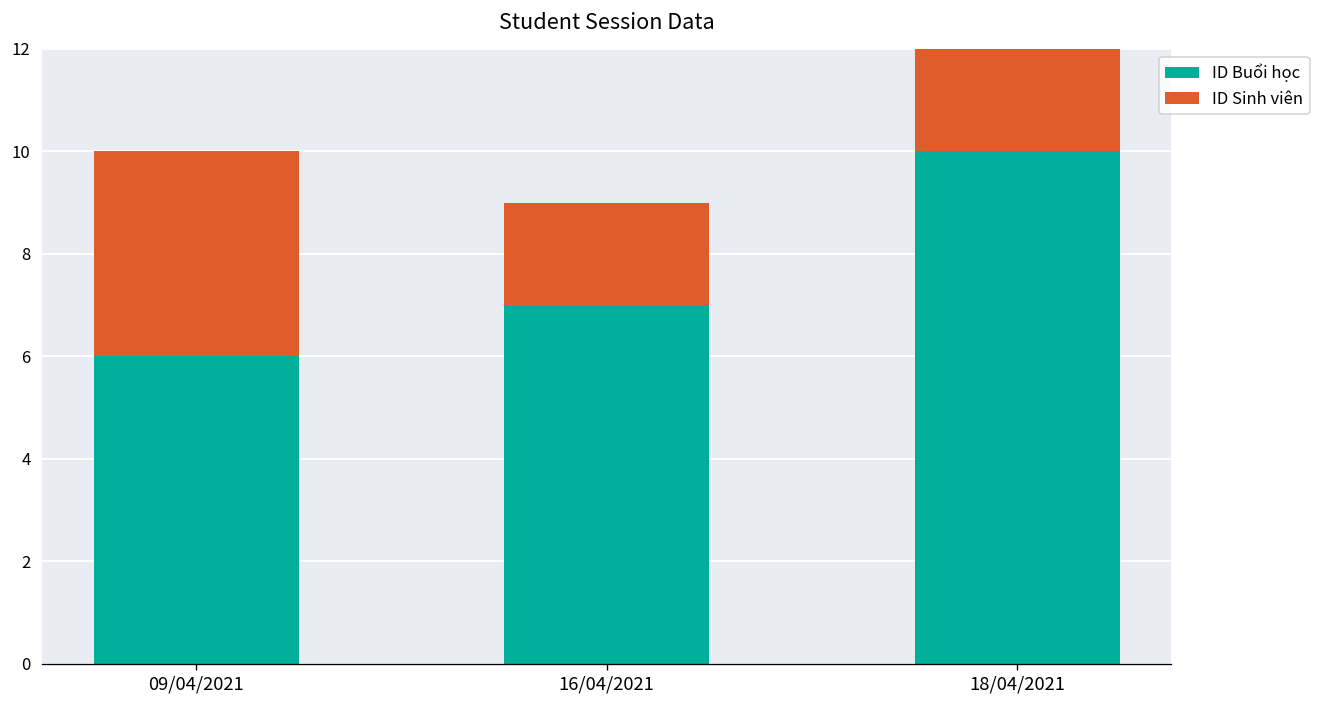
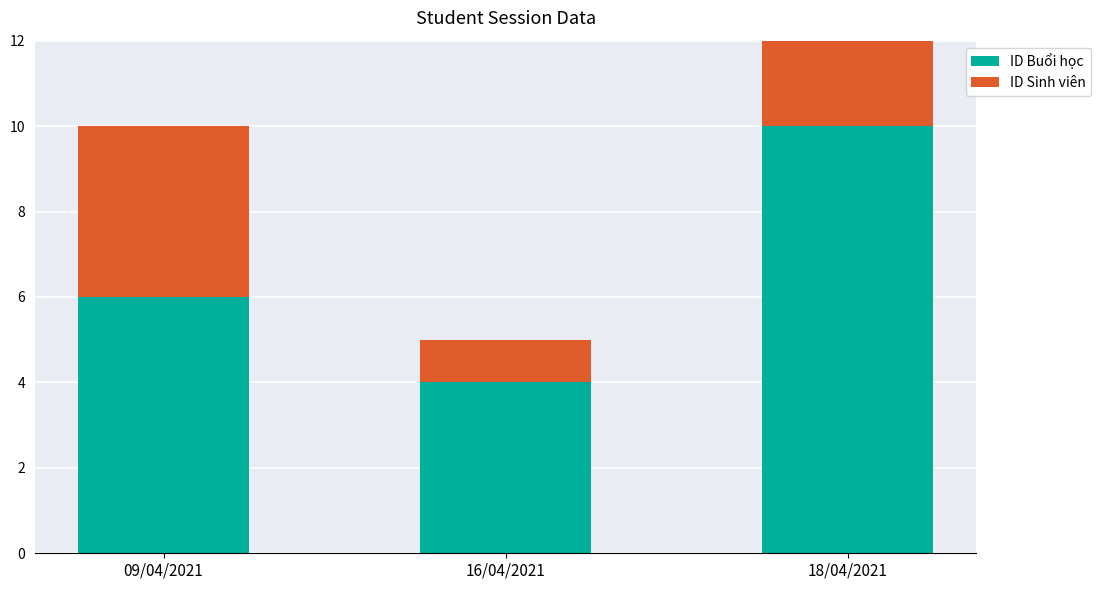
ID Buổi học, 16/04/2021: 7 -> 4
ID Sinh viên, 16/04/2021: 2 -> 1
